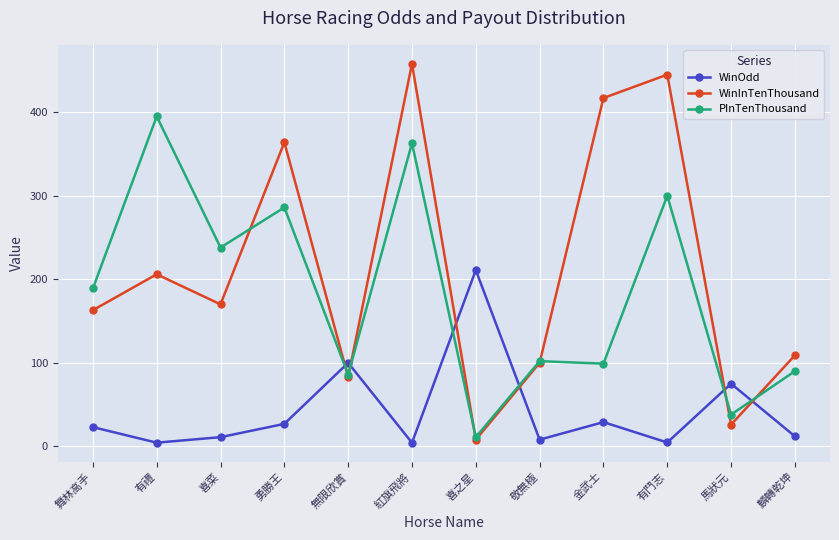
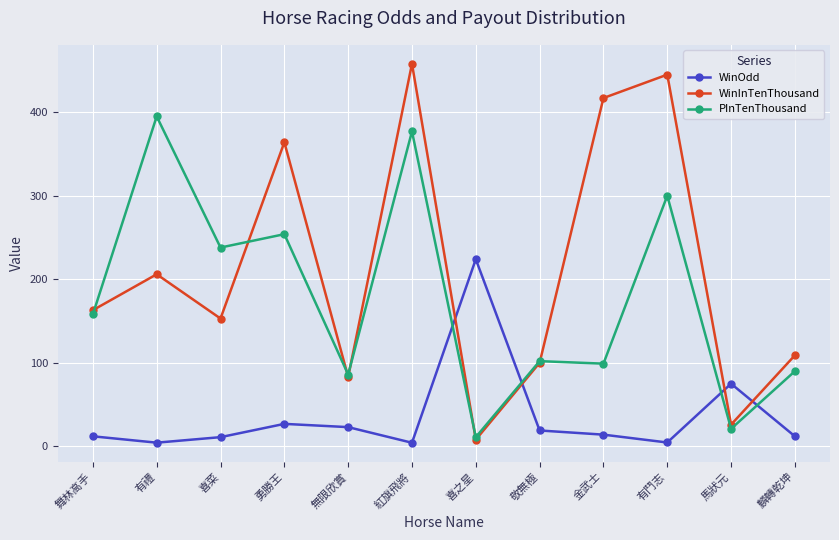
WinOdd, 舞林高手: 20 -> 10
PInTenThousand, 舞林高手: 190 -> 160
WinInTenThousand, 喜菜: 170 -> 150
PInTenThousand, 勇勝王: 290 -> 250
WinOdd, 無限欣賞: 100 -> 20
PInTenThousand, 紅旗飛將: 360 -> 380
WinOdd, 喜之星: 210 -> 220
WinOdd, 敬無極: 10 -> 20
WinOdd, 金武士: 30 -> 10
PInTenThousand, 馬狀元: 40 -> 20
